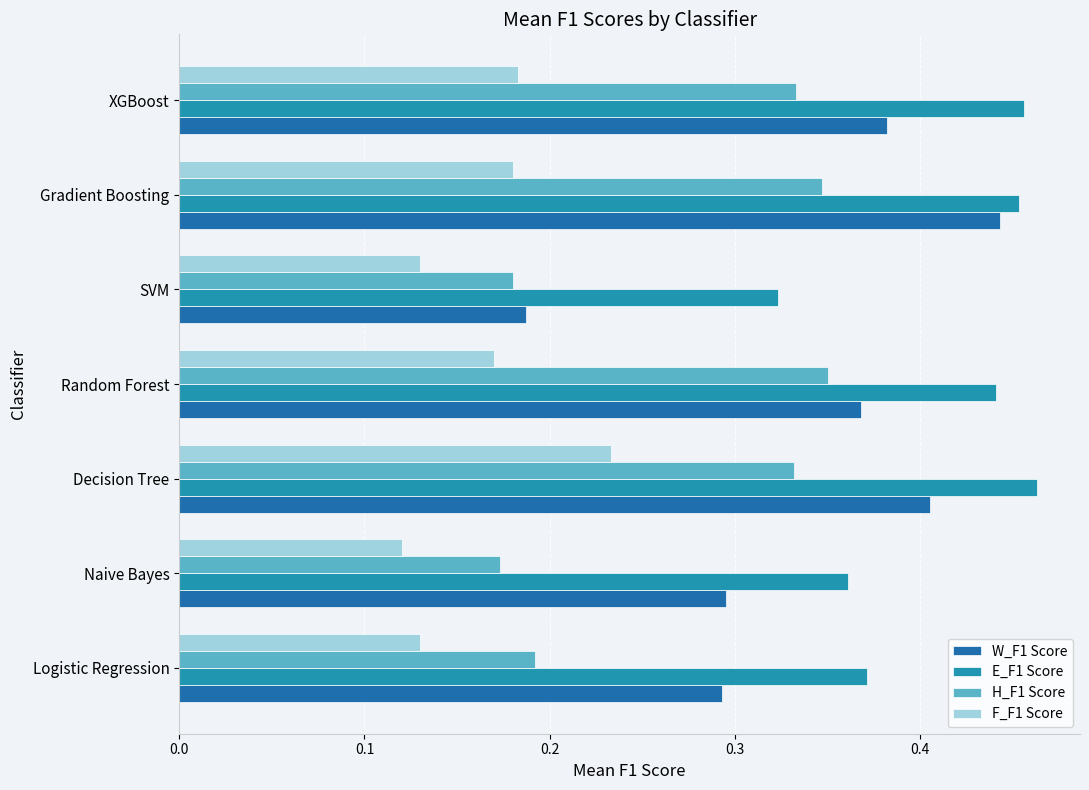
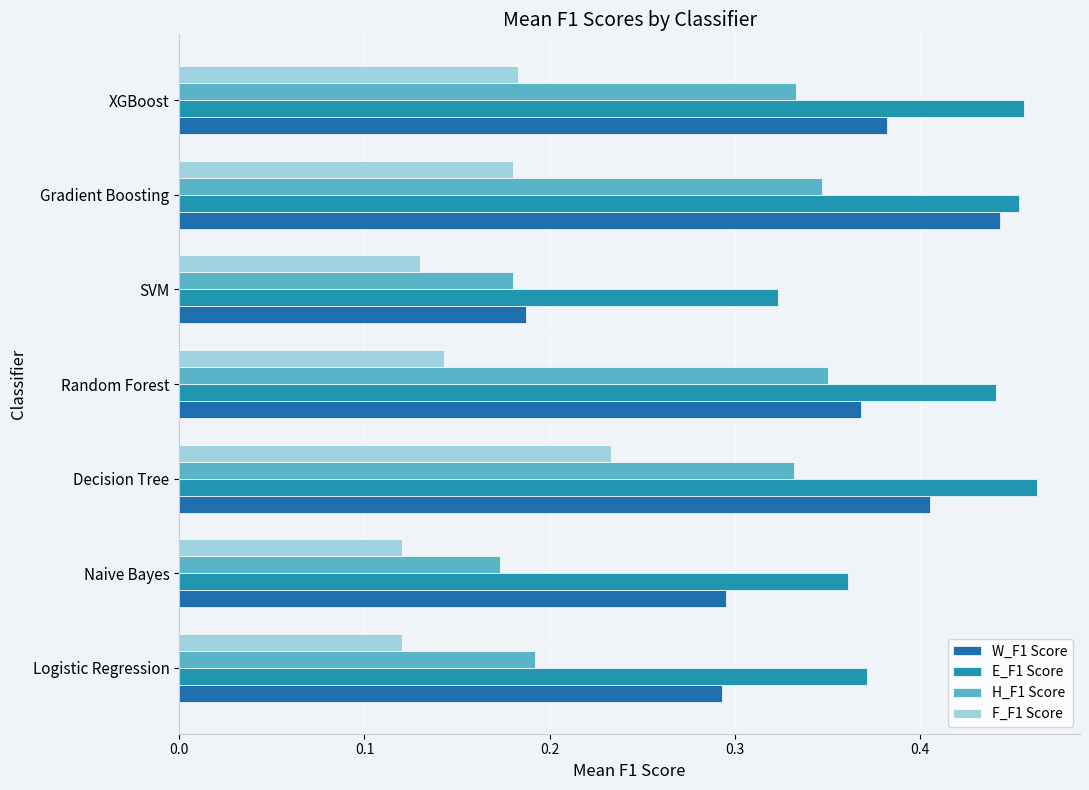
F_F1 Score, Random Forest: 0.170 -> 0.143
F_F1 Score, Logistic Regression: 0.13 -> 0.12
